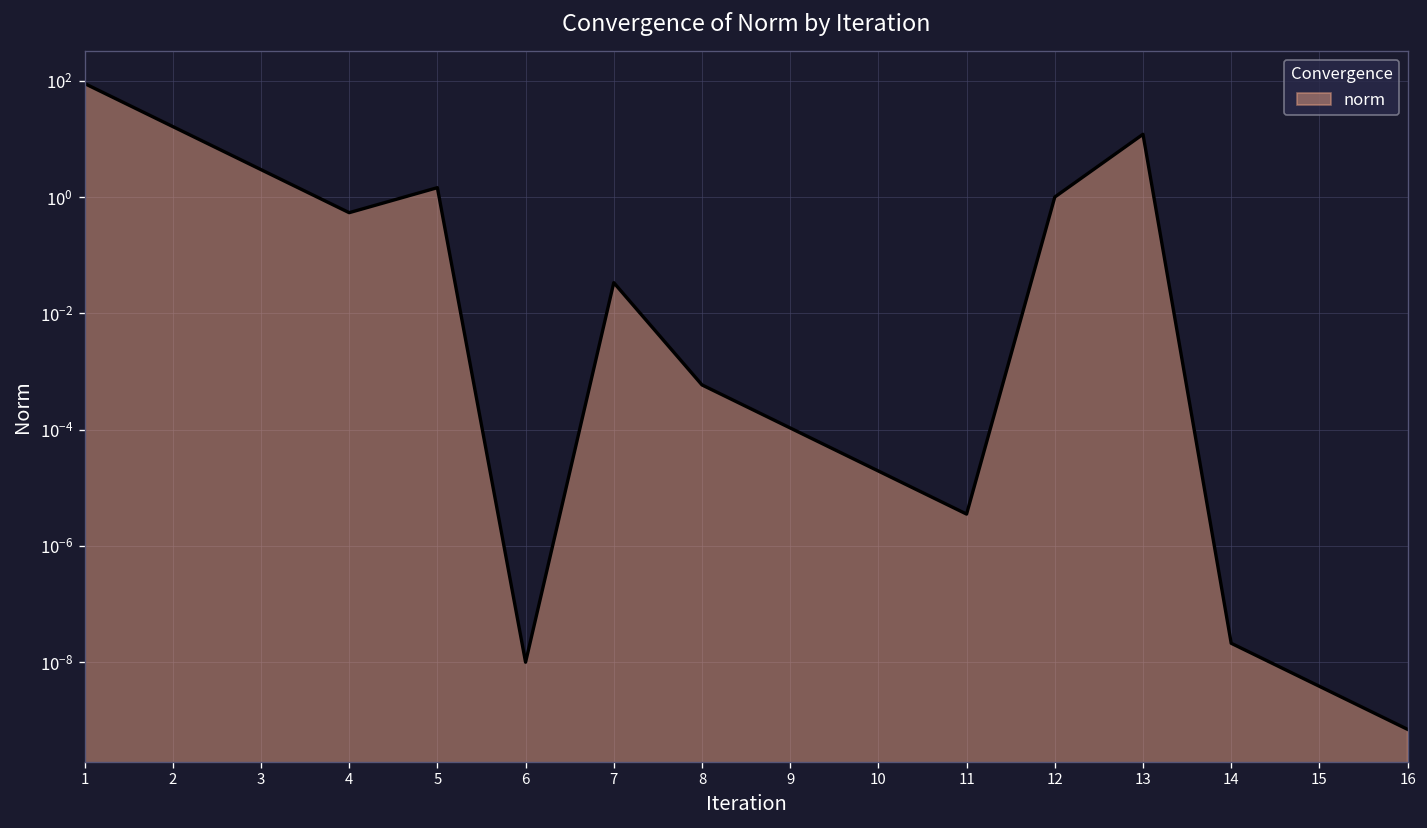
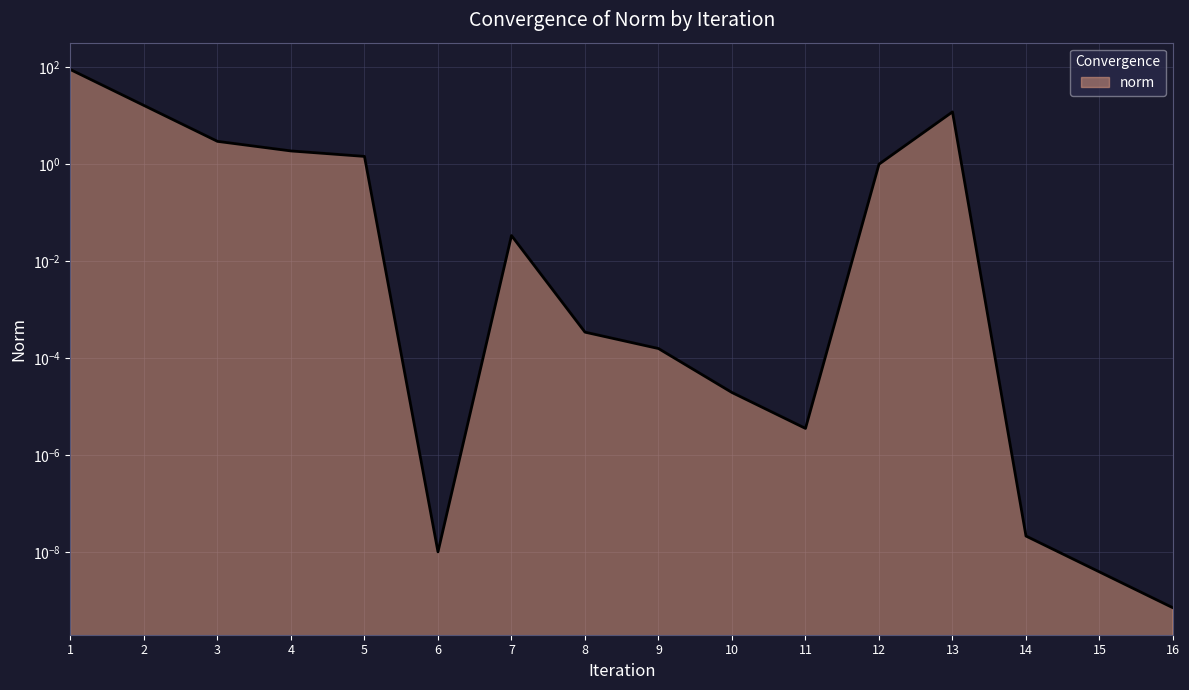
4: 0.5 -> 1.9
8: 0.0006 -> 0.0003
9: 0.00011 -> 0.00016
